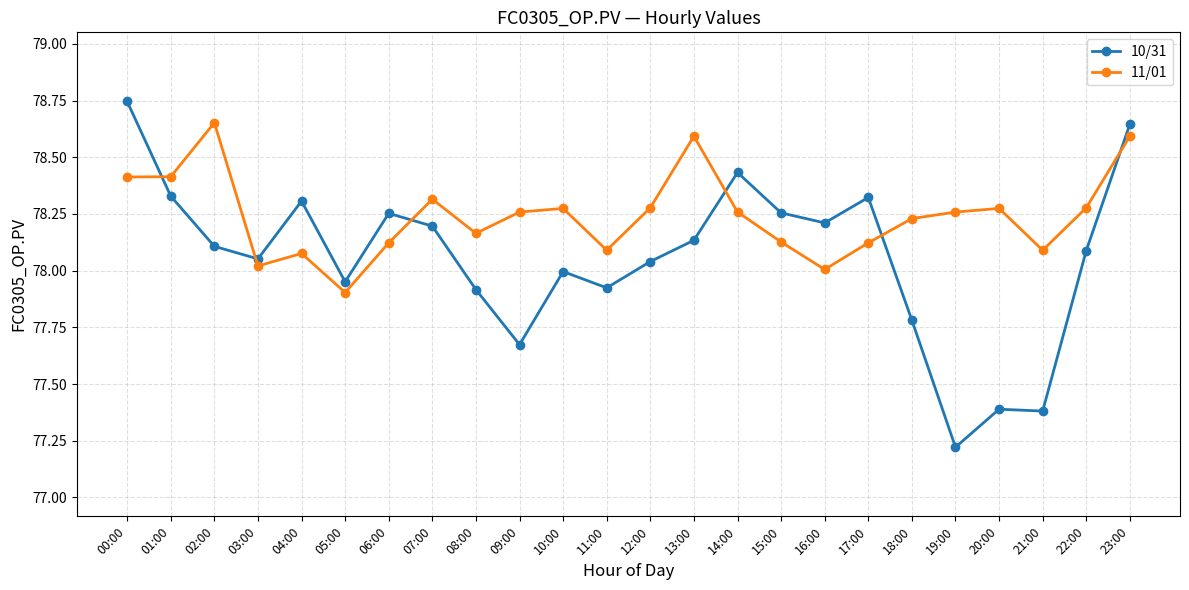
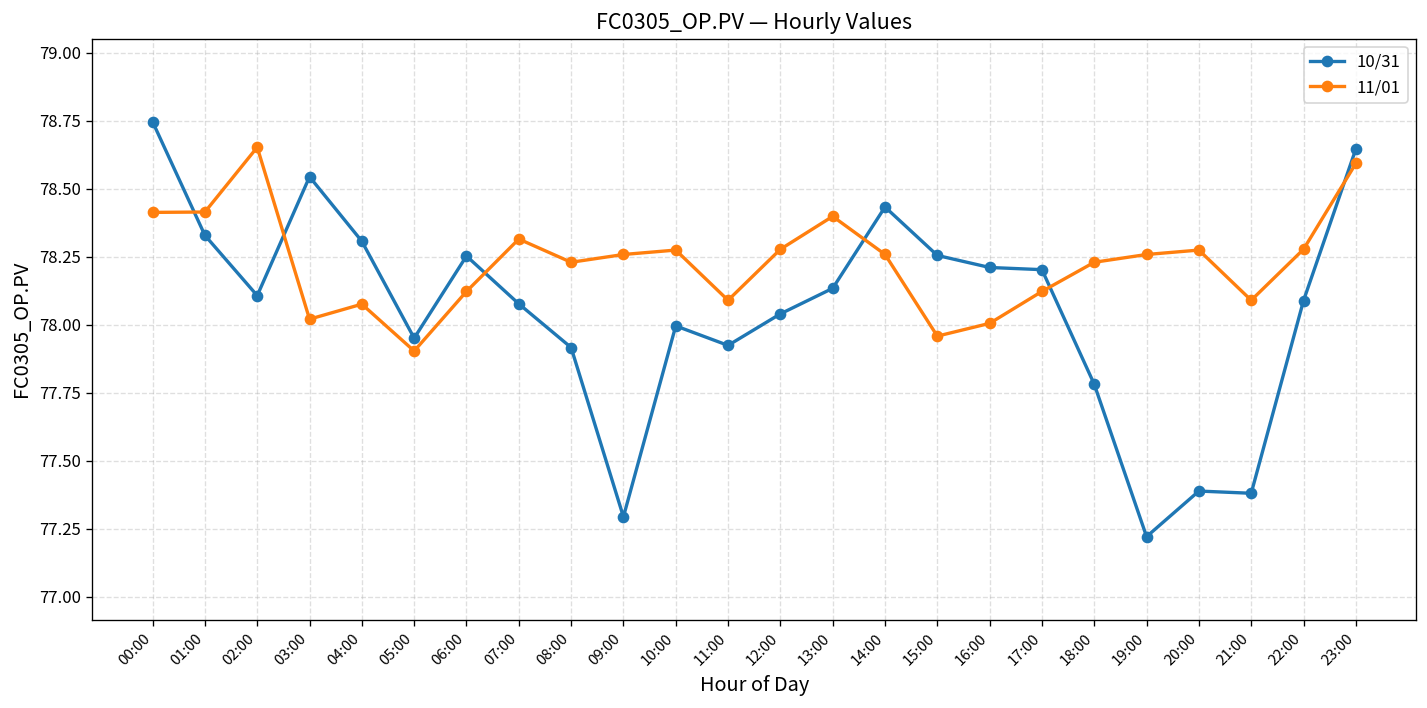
10/31, 03:00: 78.05 -> 78.54
10/31, 07:00: 78.20 -> 78.08
11/01, 08:00: 78.16 -> 78.23
10/31, 09:00: 77.67 -> 77.29
11/01, 13:00: 78.59 -> 78.40
11/01, 15:00: 78.13 -> 77.96
10/31, 17:00: 78.32 -> 78.20
